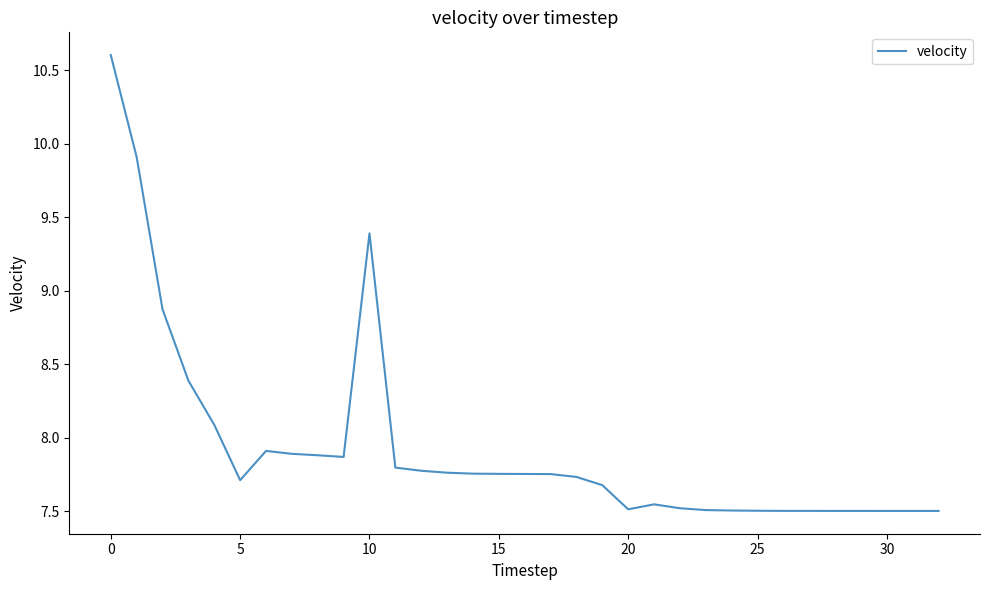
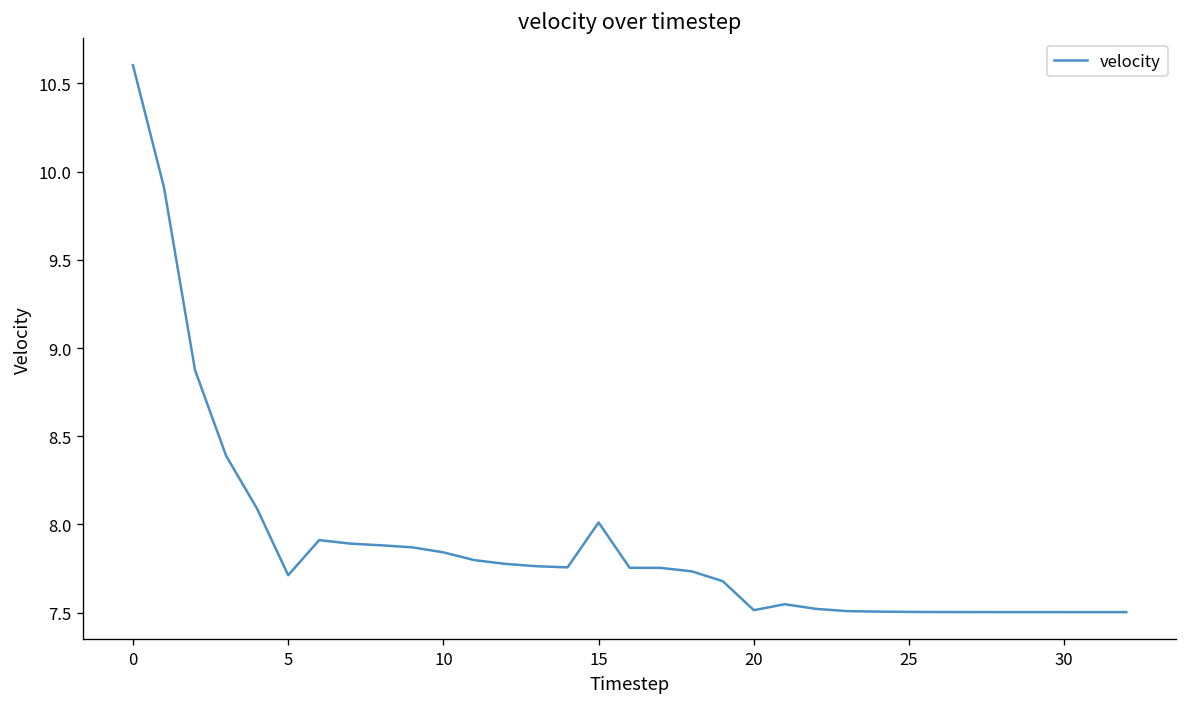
10: 9.39 -> 7.84
15: 7.76 -> 8.01
